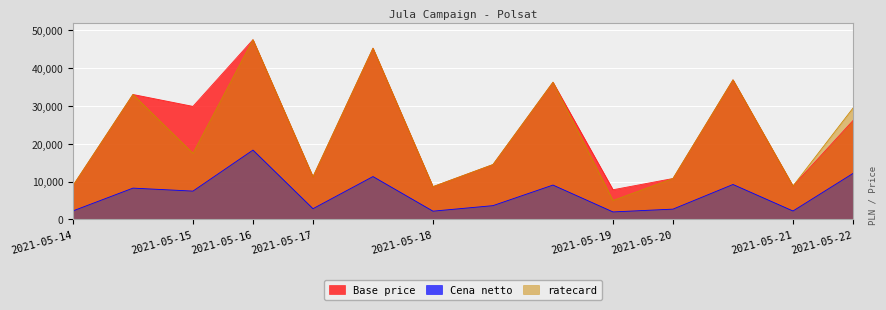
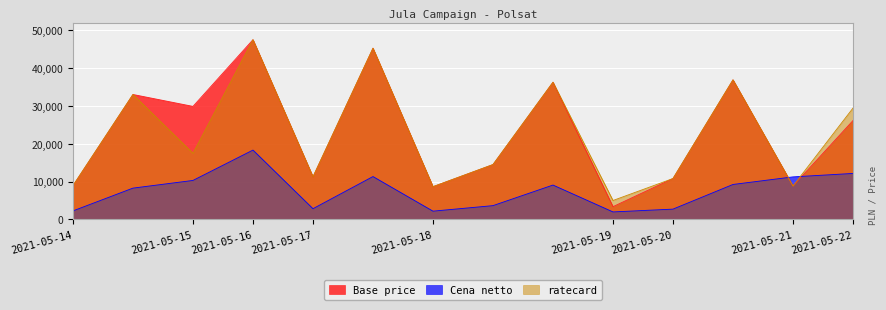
Cena netto, 2021-05-15: 7,000 -> 10,000
Base price, 2021-05-19: 8,000 -> 3,000
Cena netto, 2021-05-21: 2,000 -> 11,000
